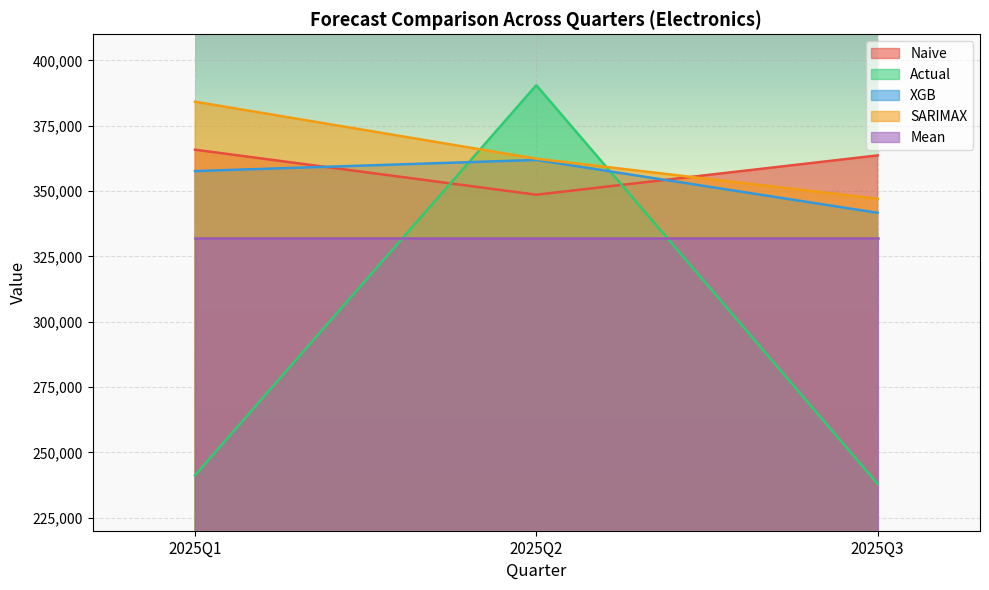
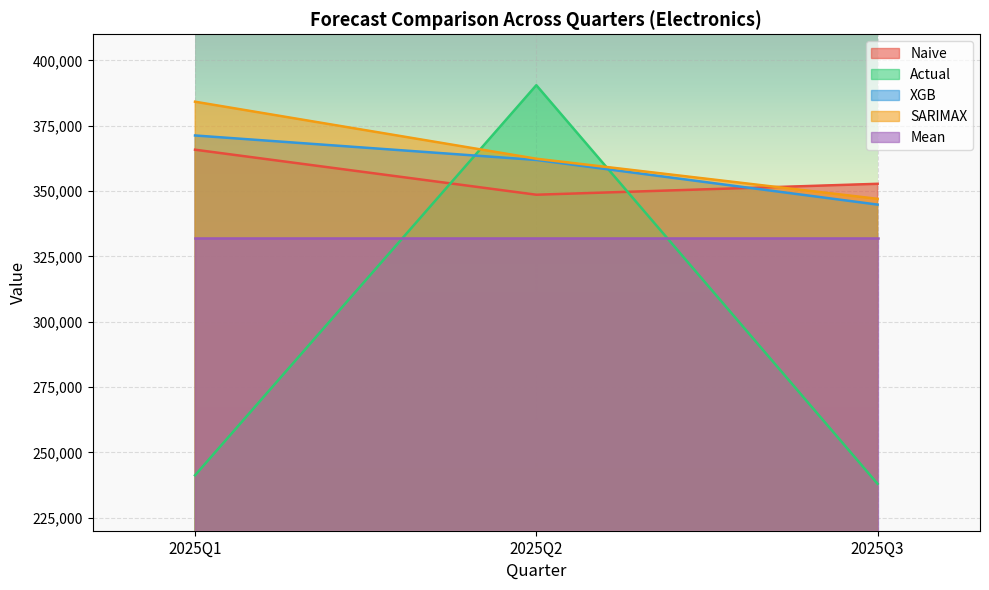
XGB, 2025Q1: 358,000 -> 371,000
Naive, 2025Q3: 364,000 -> 353,000
XGB, 2025Q3: 342,000 -> 345,000
